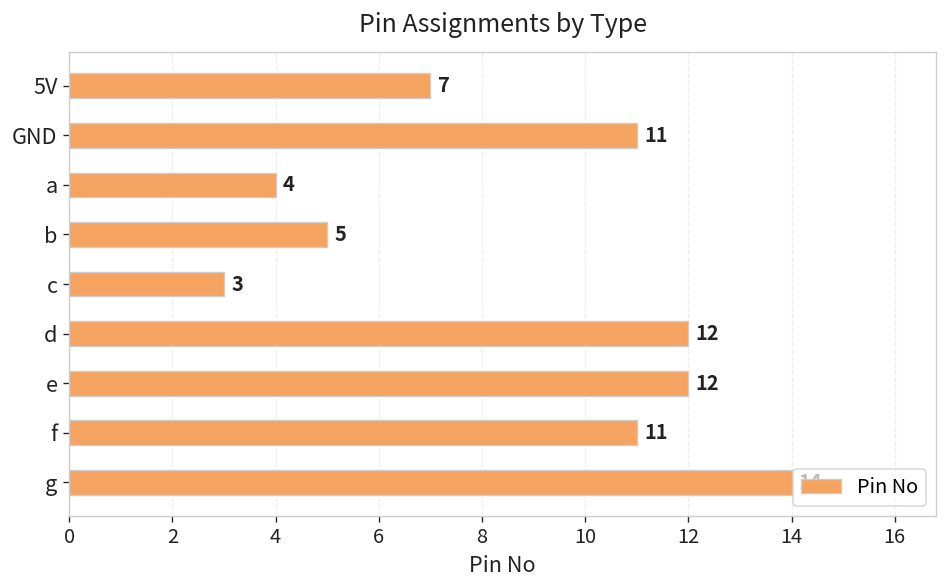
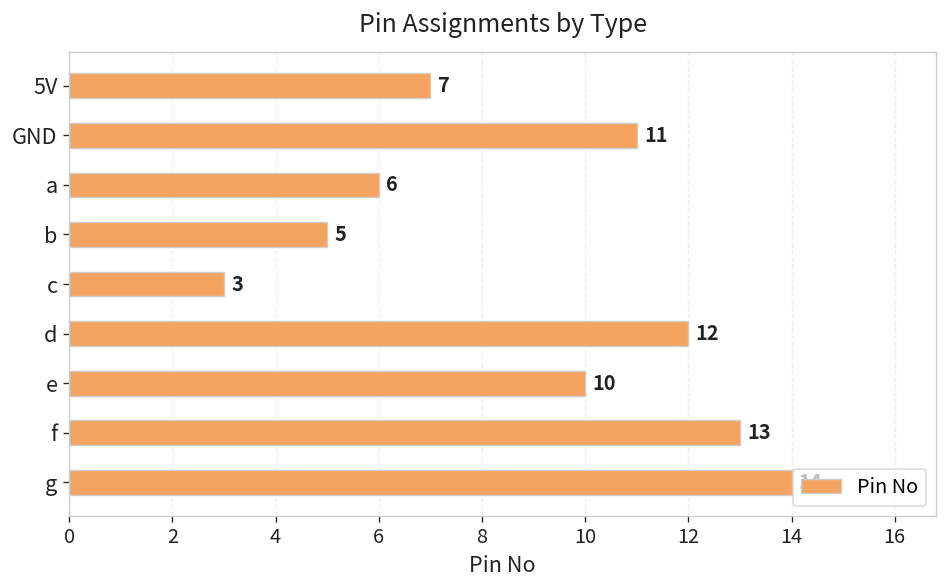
a: 4 -> 6
e: 12 -> 10
f: 11 -> 13
